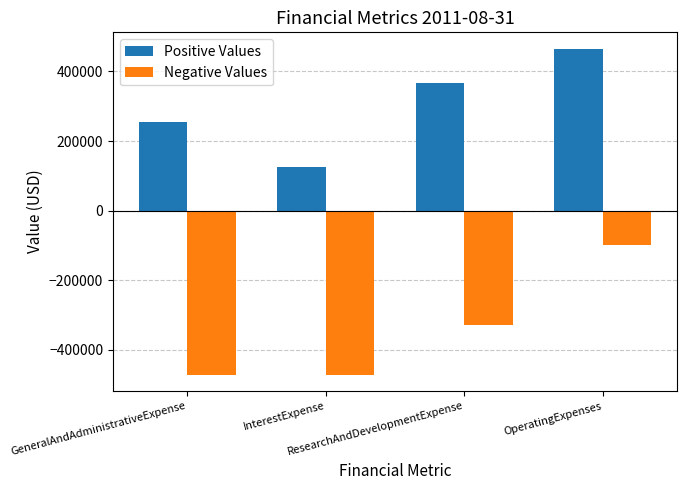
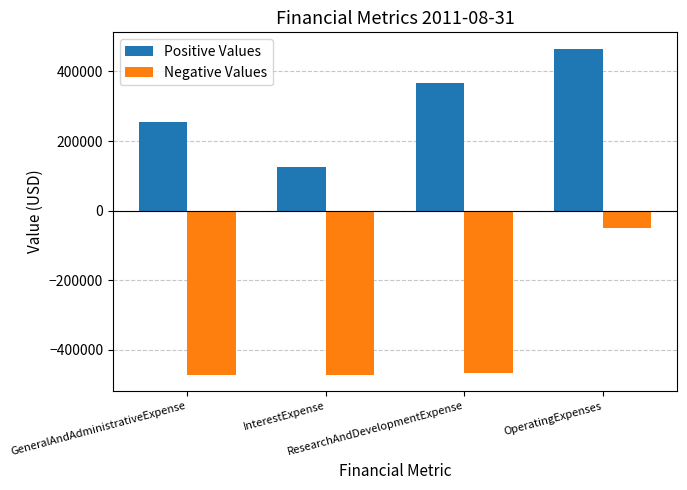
Negative Values, ResearchAndDevelopmentExpense: -330000 -> -470000
Negative Values, OperatingExpenses: -100000 -> -50000
